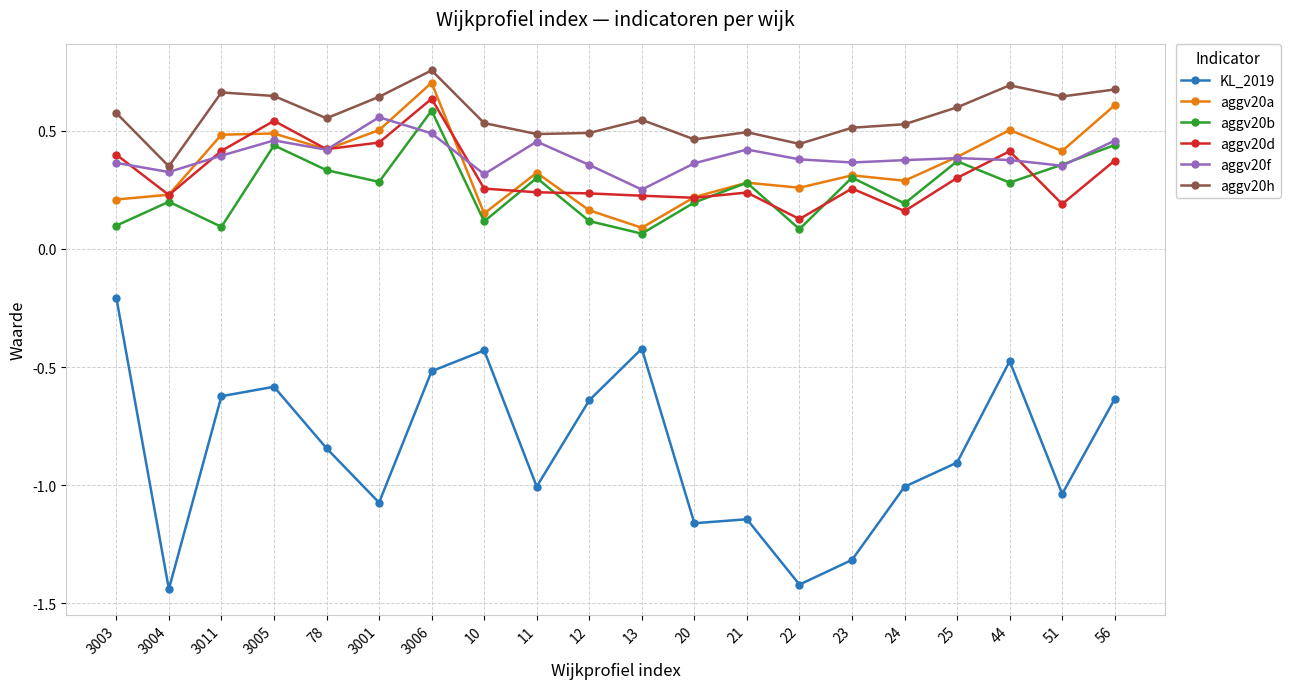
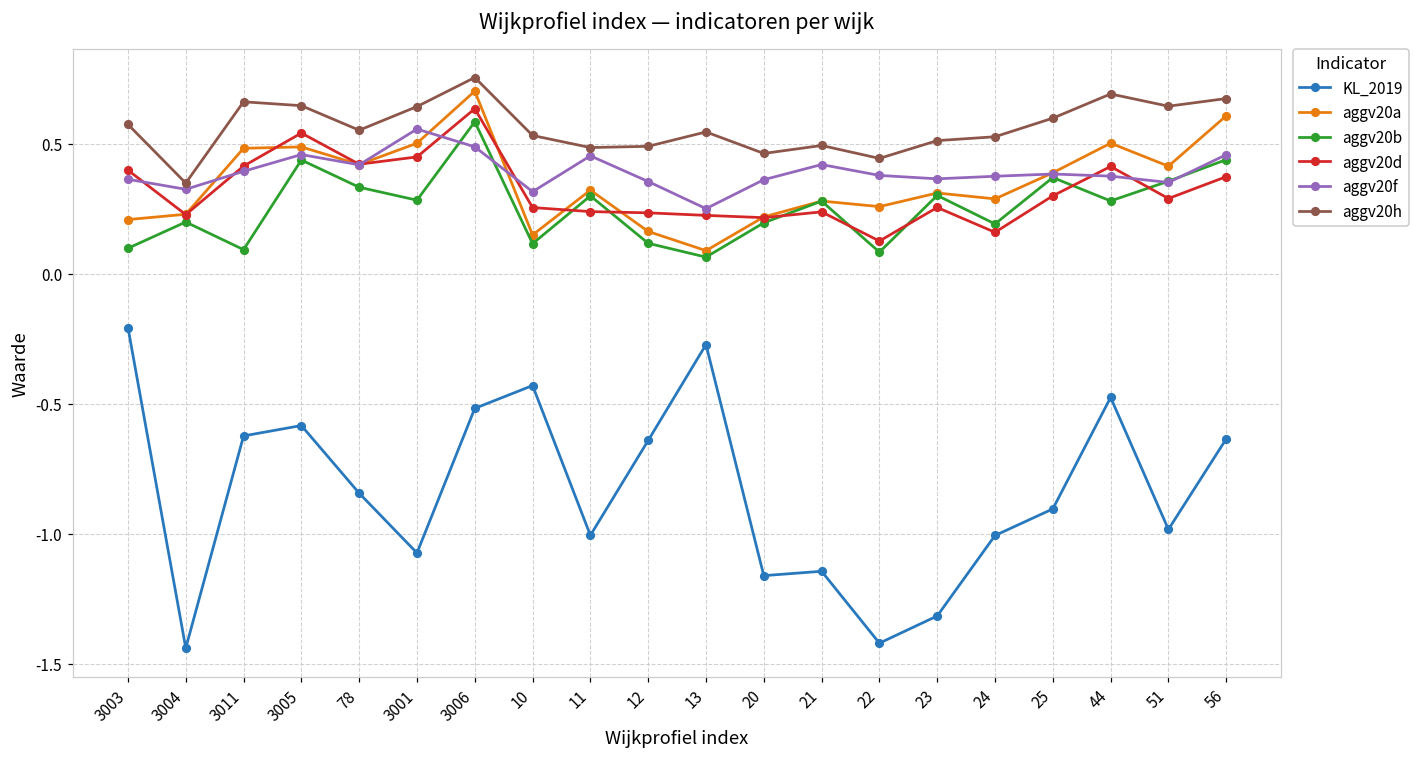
KL_2019, 13: -0.42 -> -0.27
KL_2019, 51: -1.04 -> -0.98
aggv20d, 51: 0.19 -> 0.29
